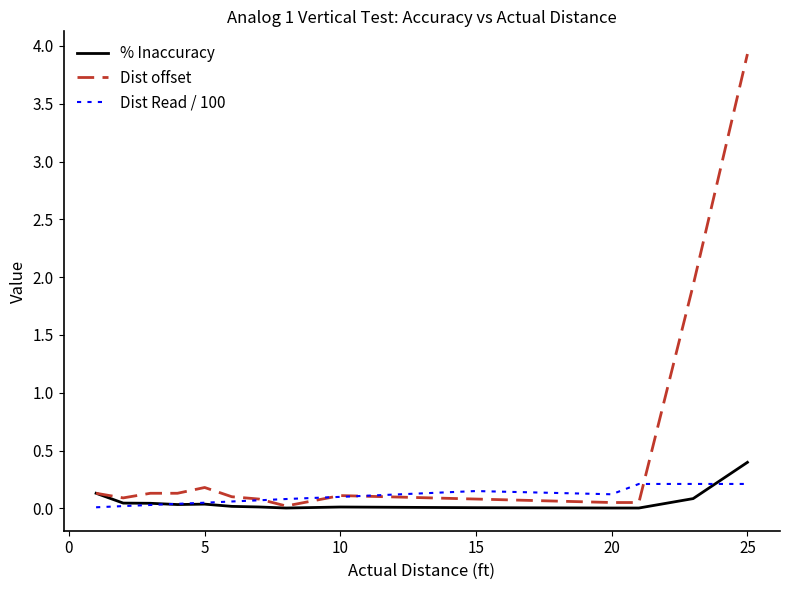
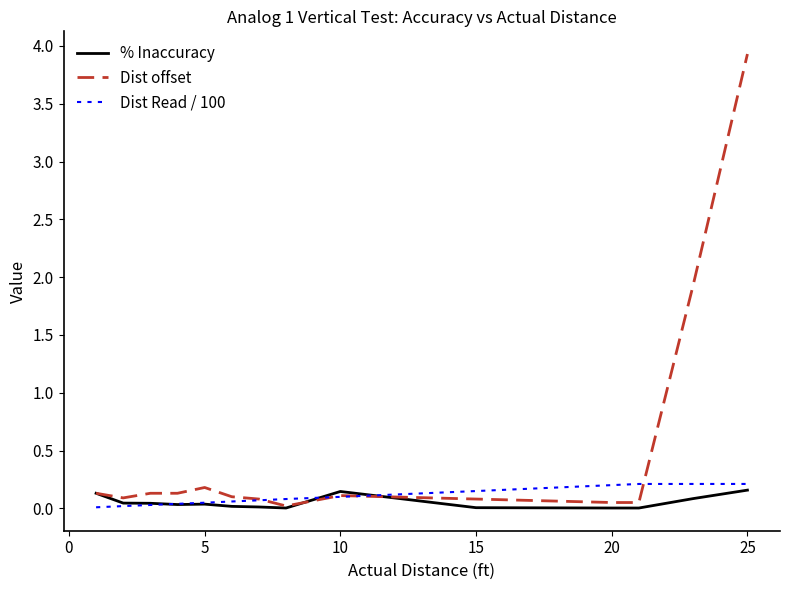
% Inaccuracy, 10: 0.01 -> 0.15
Dist Read / 100, 20: 0.12 -> 0.20
% Inaccuracy, 25: 0.40 -> 0.16
